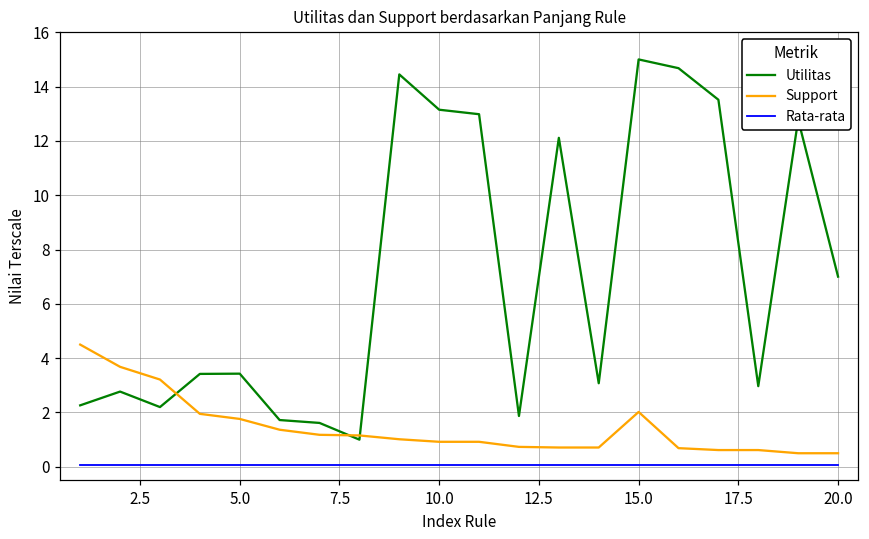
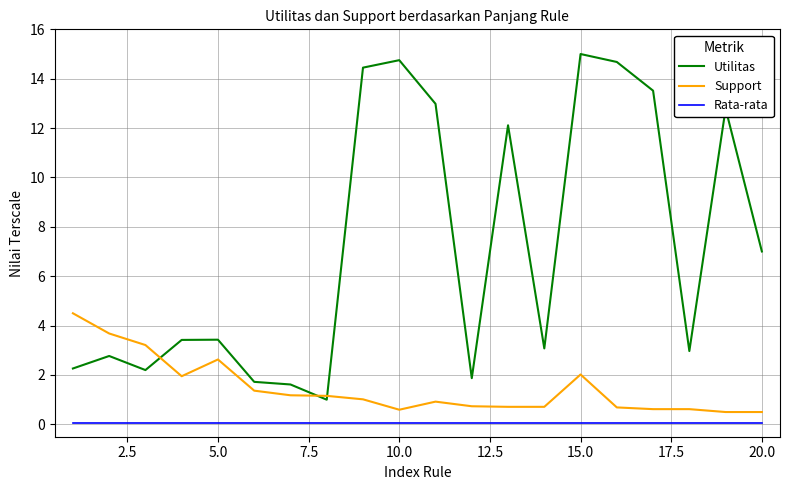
Support, 5.0: 1.8 -> 2.6
Utilitas, 10.0: 13.1 -> 14.8
Support, 10.0: 0.9 -> 0.6
